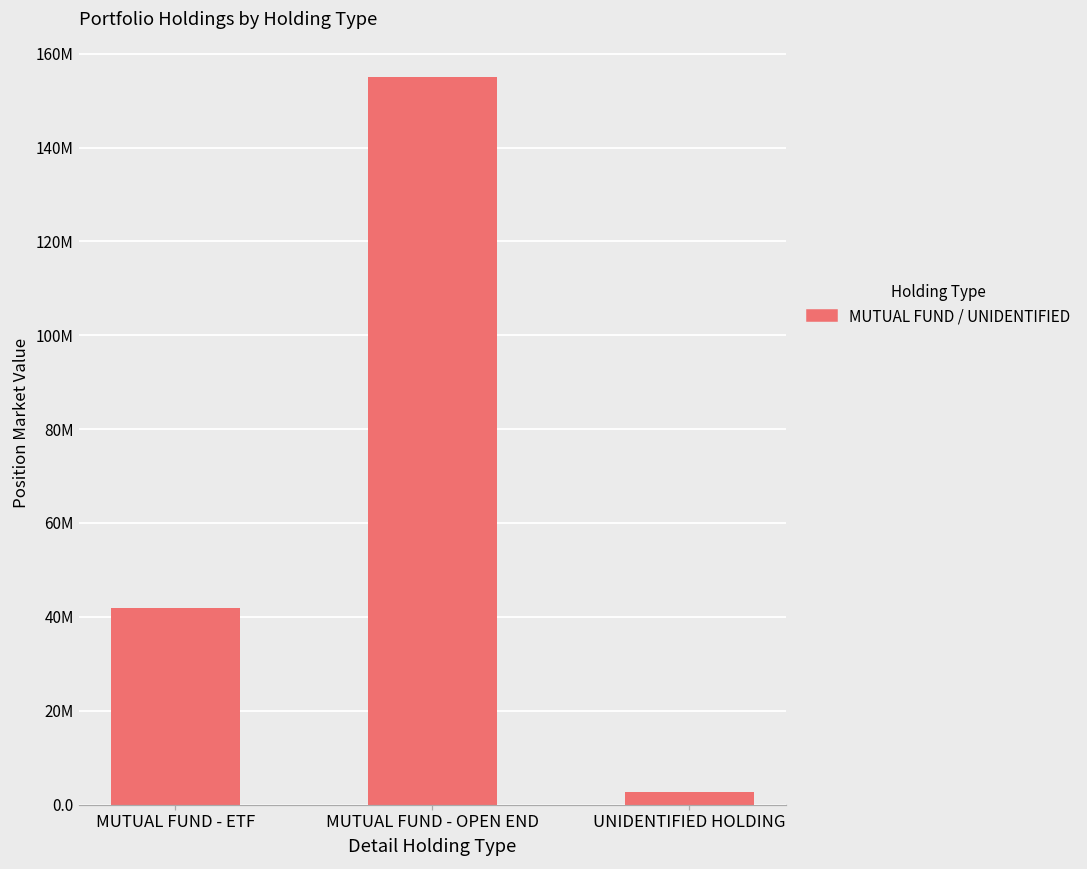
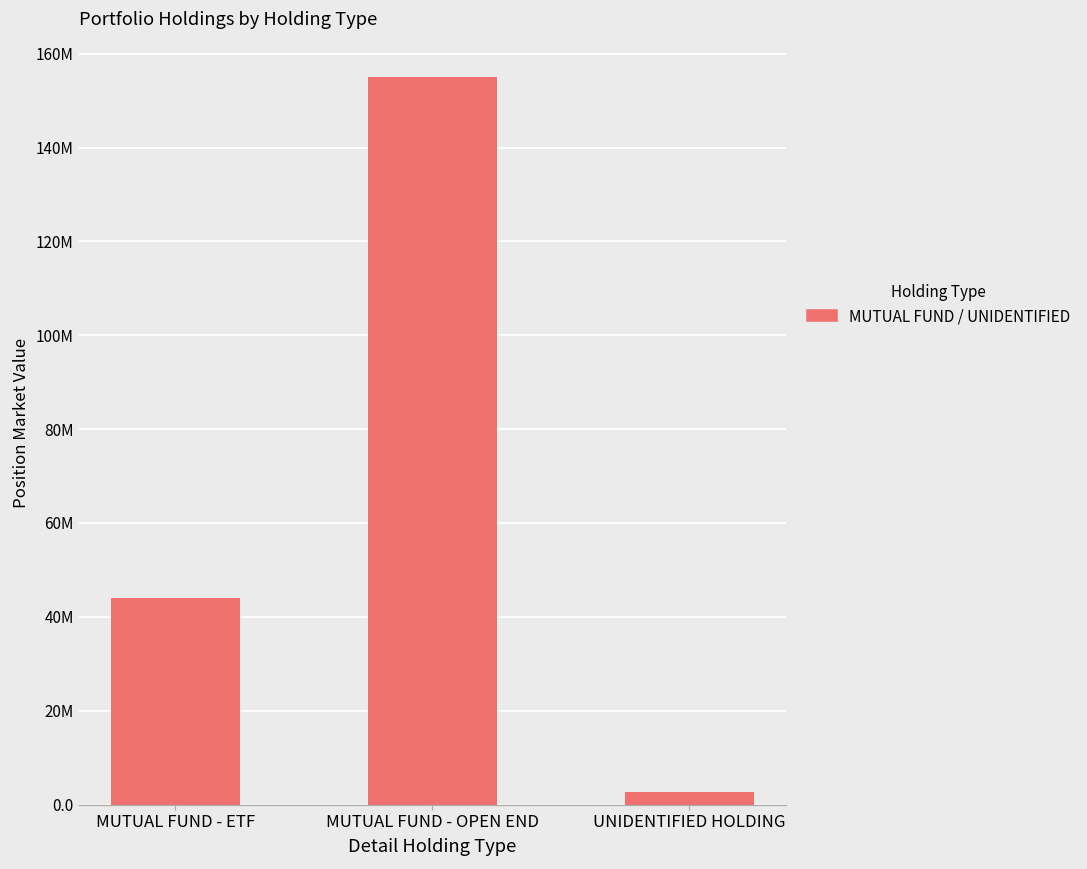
MUTUAL FUND - ETF: 42000000 -> 44000000
